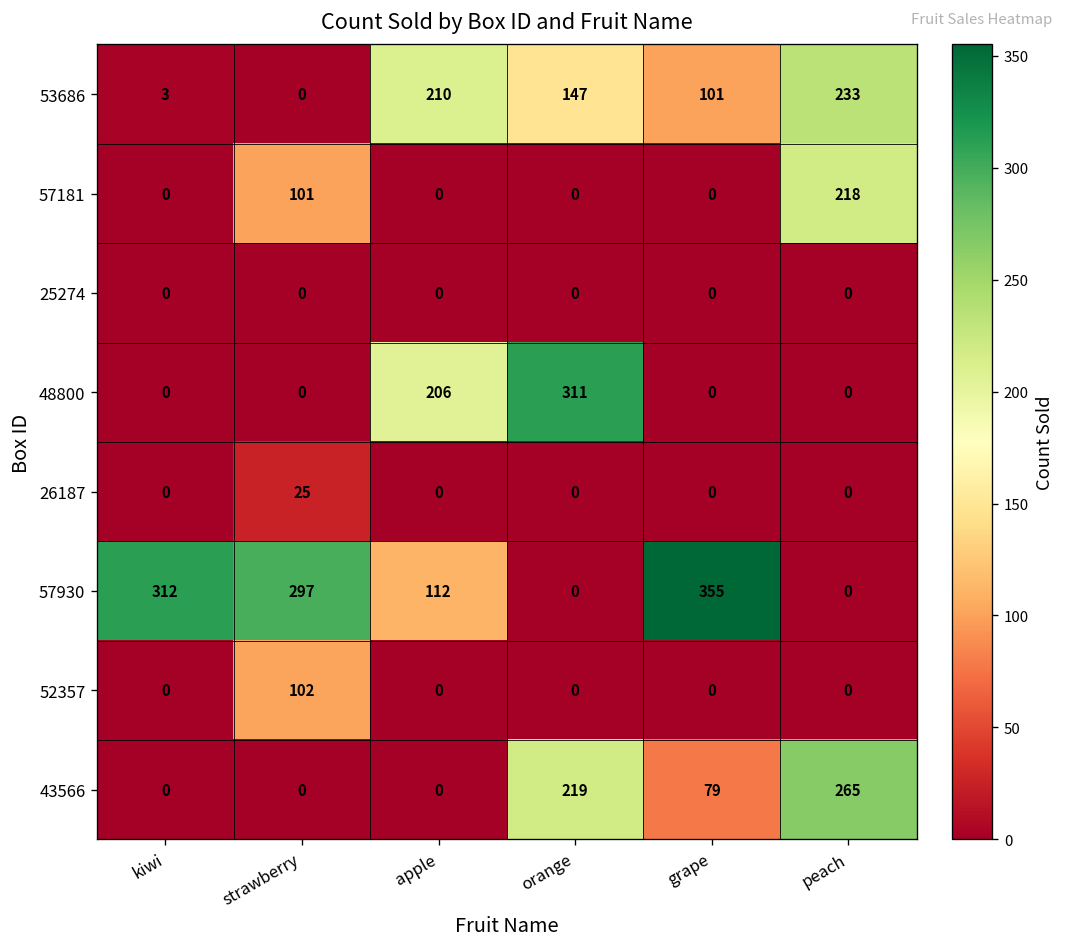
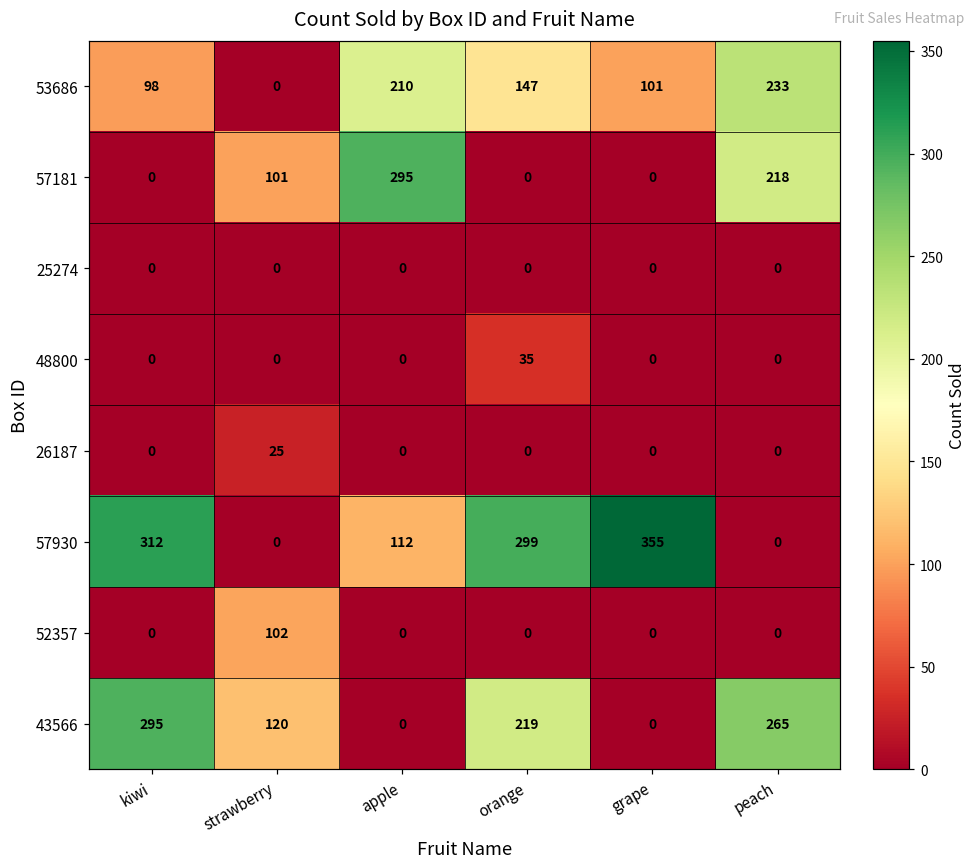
53686, kiwi: 3 -> 98
57181, apple: 0 -> 295
48800, apple: 206 -> 0
48800, orange: 311 -> 35
57930, strawberry: 297 -> 0
57930, orange: 0 -> 299
43566, kiwi: 0 -> 295
43566, strawberry: 0 -> 120
43566, grape: 79 -> 0
